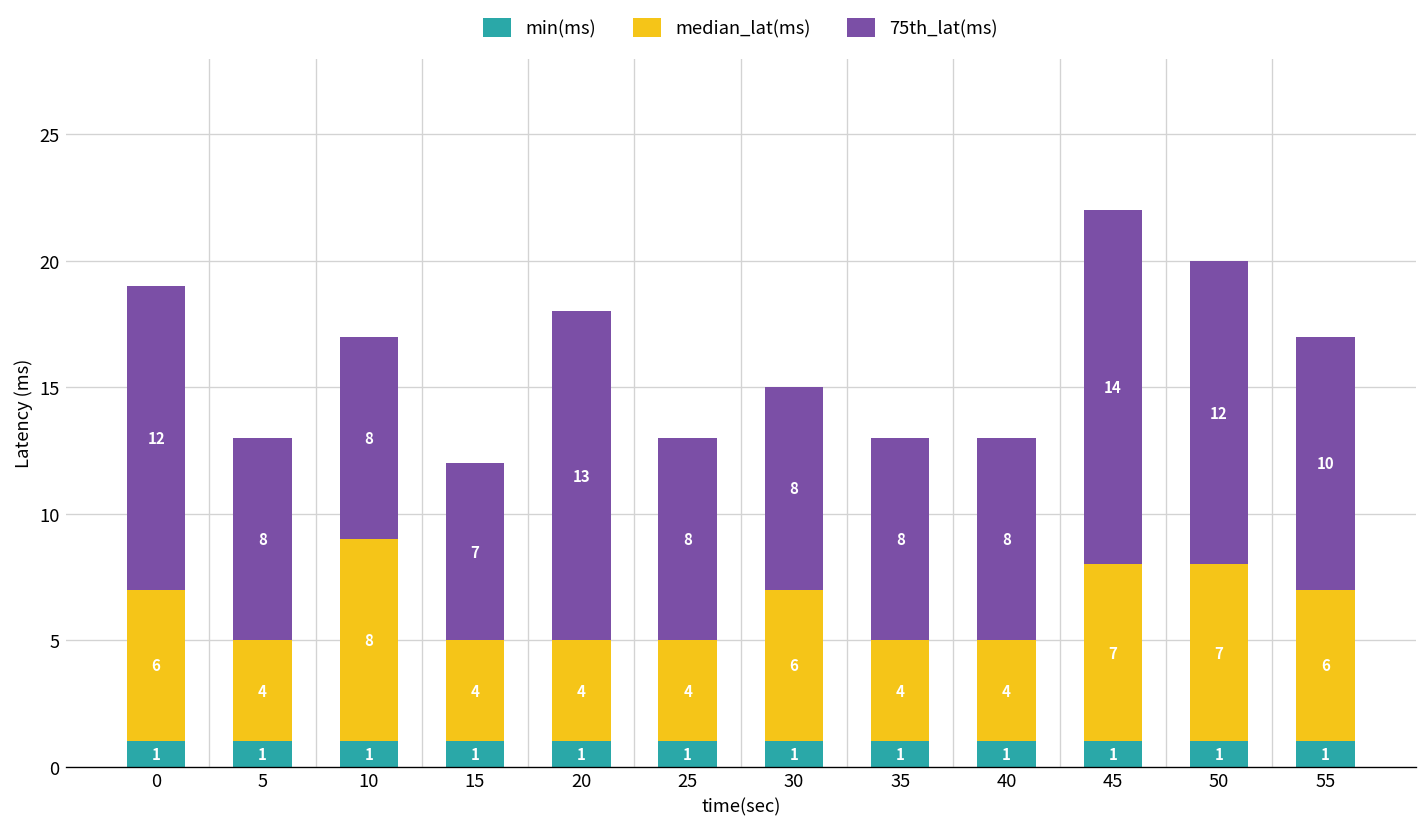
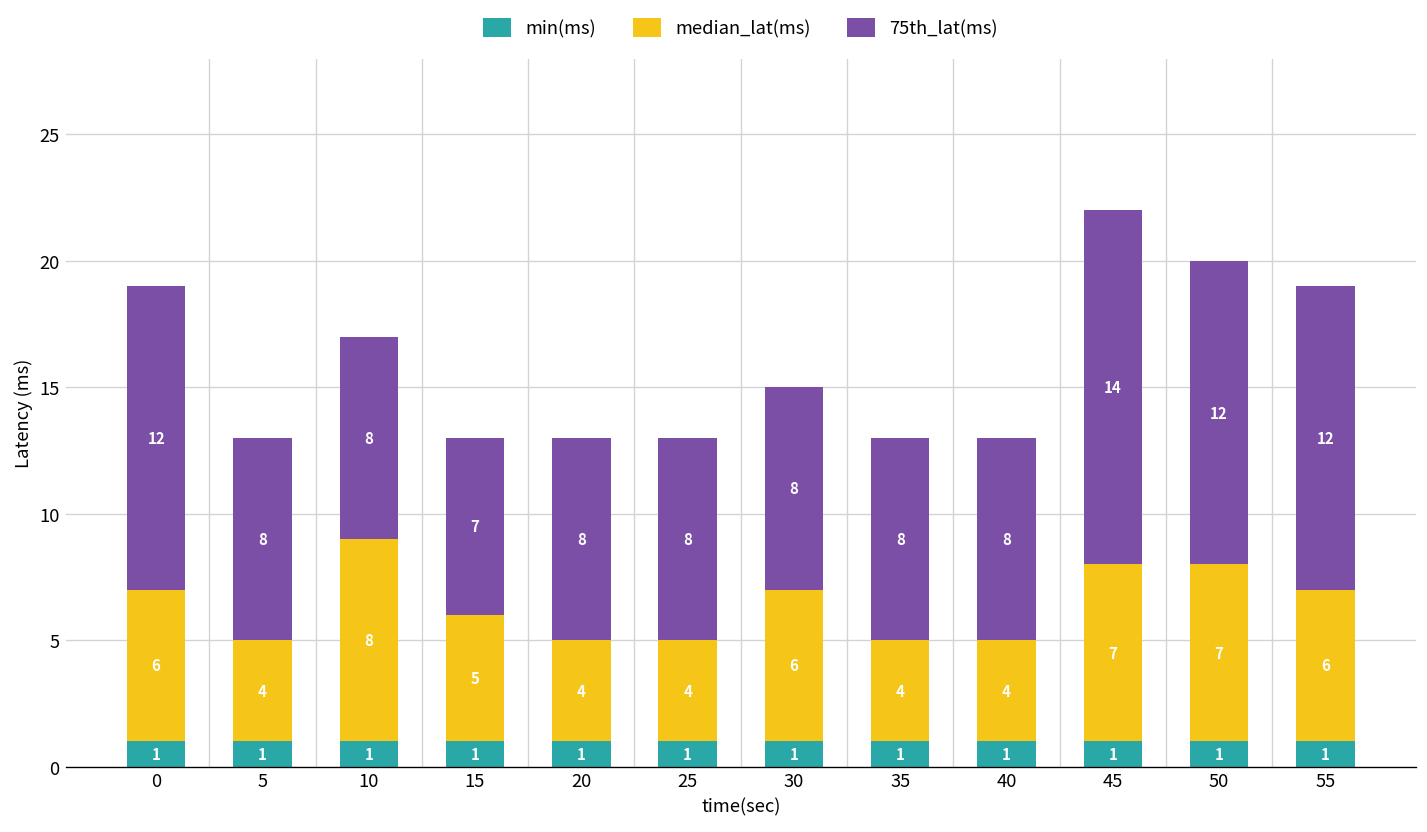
median_lat(ms), 15: 4 -> 5
75th_lat(ms), 20: 13 -> 8
75th_lat(ms), 55: 10 -> 12
